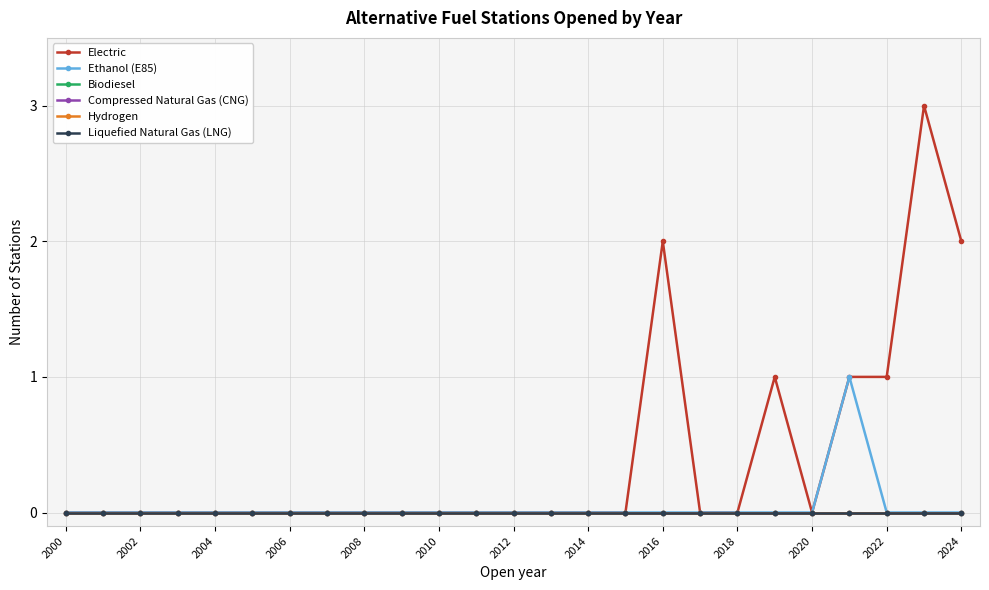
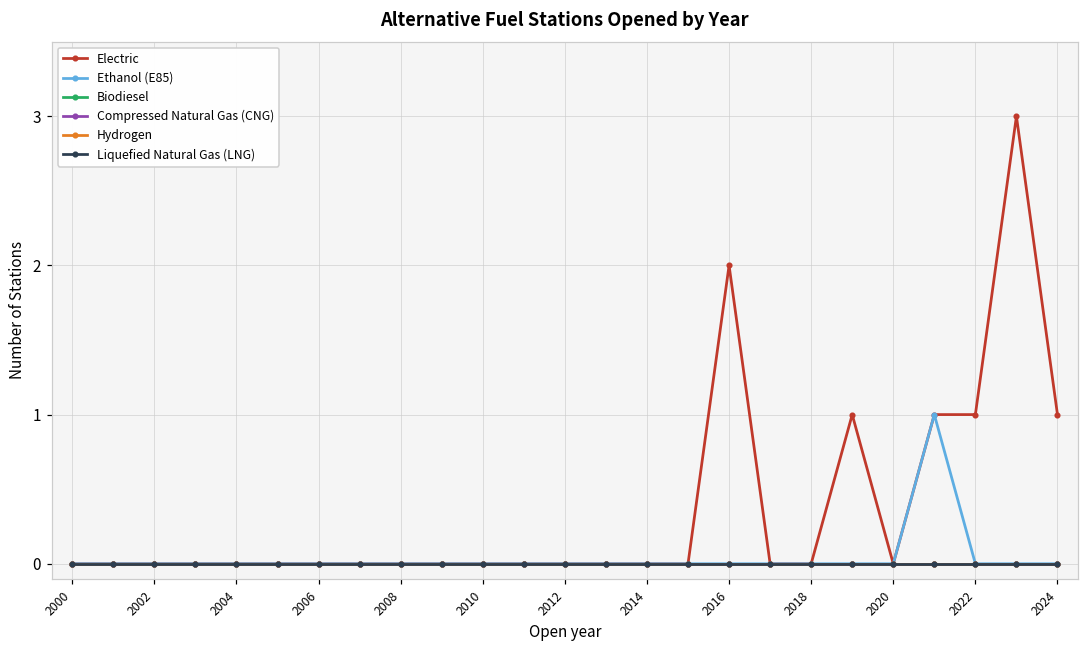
Electric, 2024: 2 -> 1
